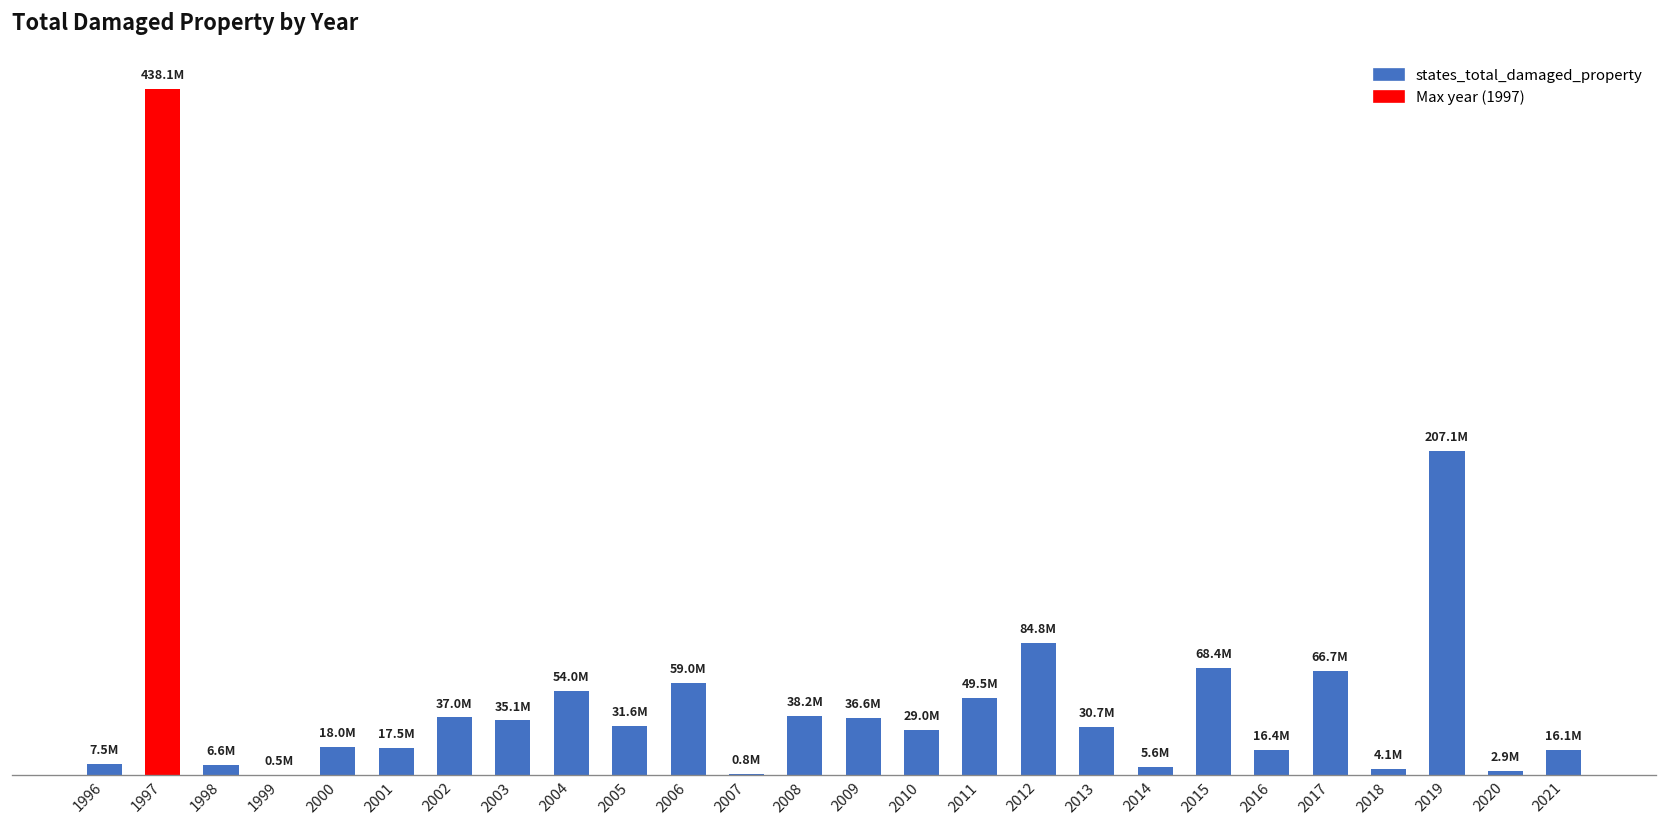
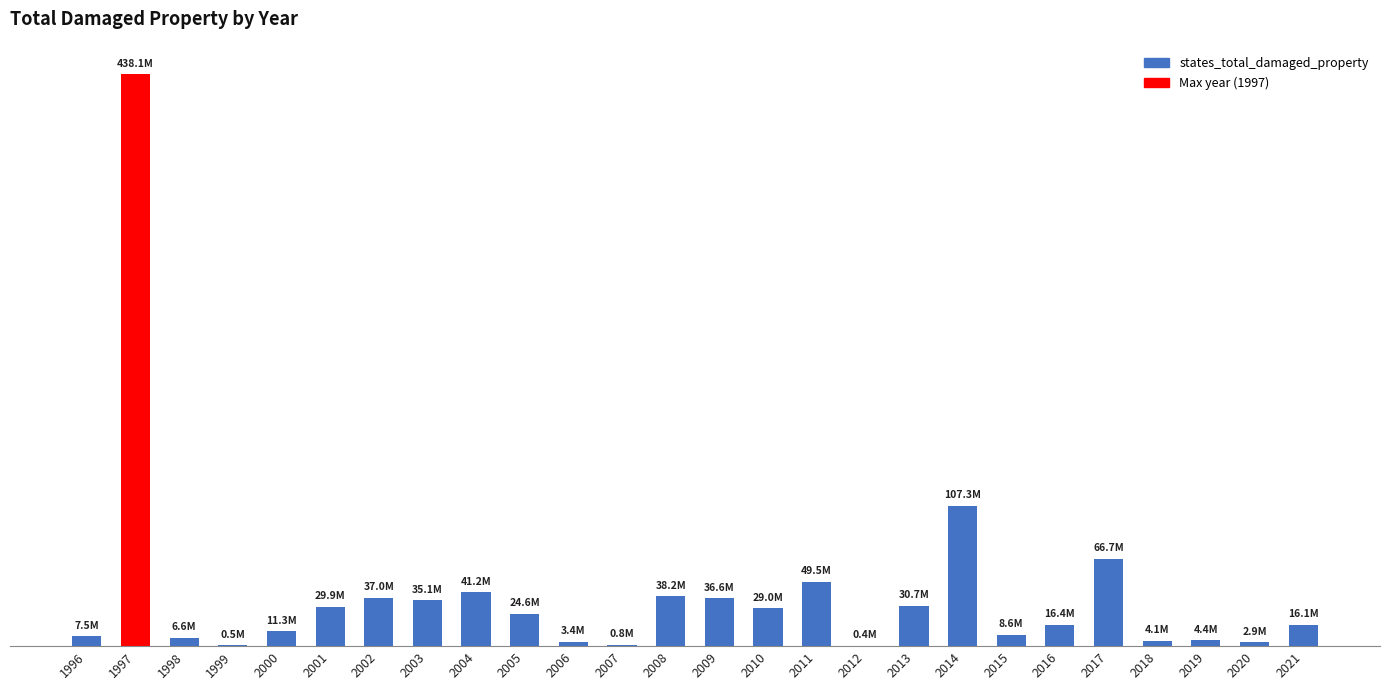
2000: 18.0M -> 11.3M
2001: 17.5M -> 29.9M
2004: 54.0M -> 41.2M
2005: 31.6M -> 24.6M
2006: 59.0M -> 3.4M
2012: 84.8M -> 0.4M
2014: 5.6M -> 107.3M
2015: 68.4M -> 8.6M
2019: 207.1M -> 4.4M
